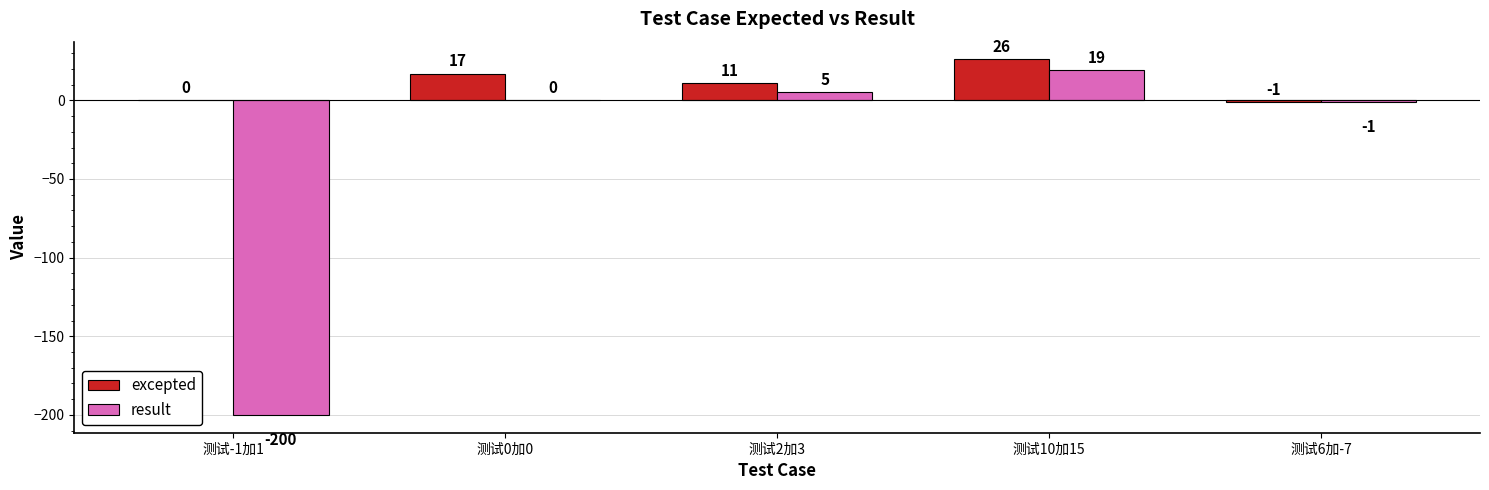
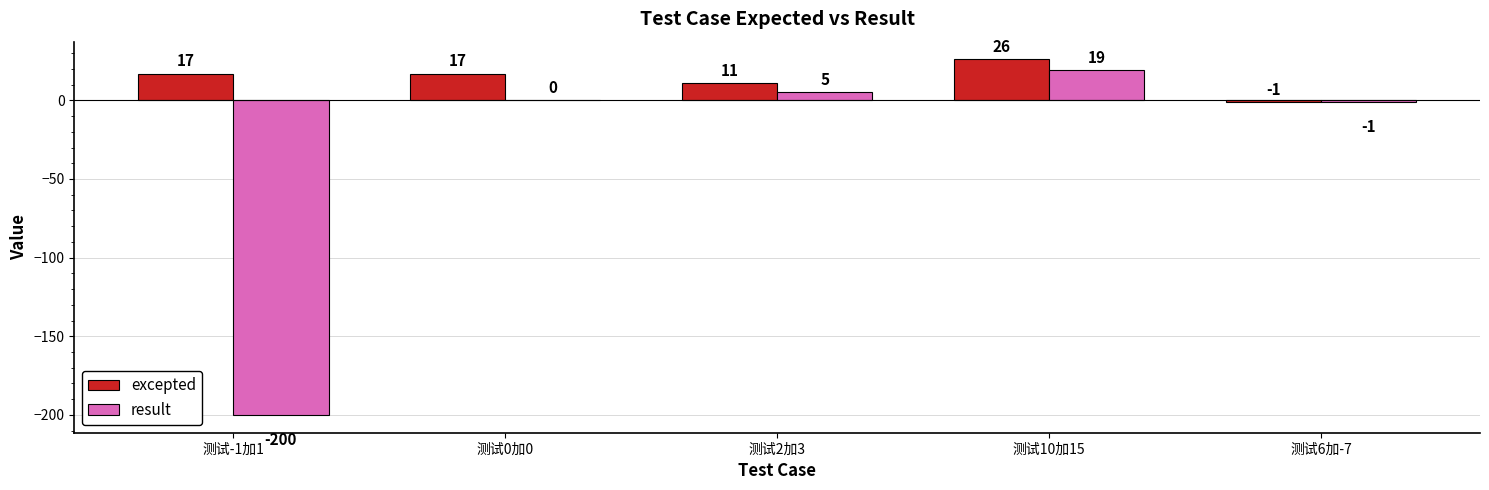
excepted, 测试-1加1: 0 -> 17
